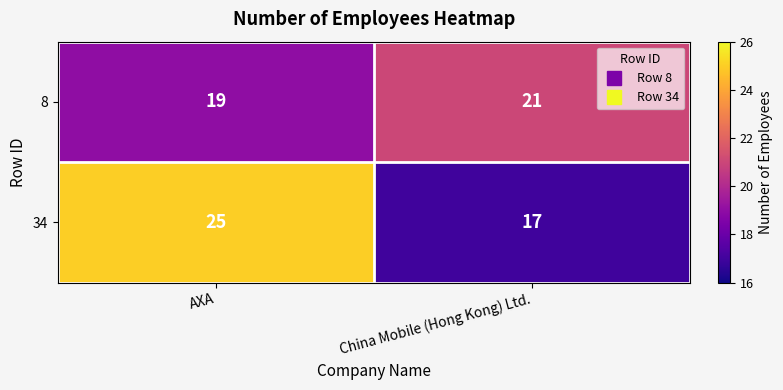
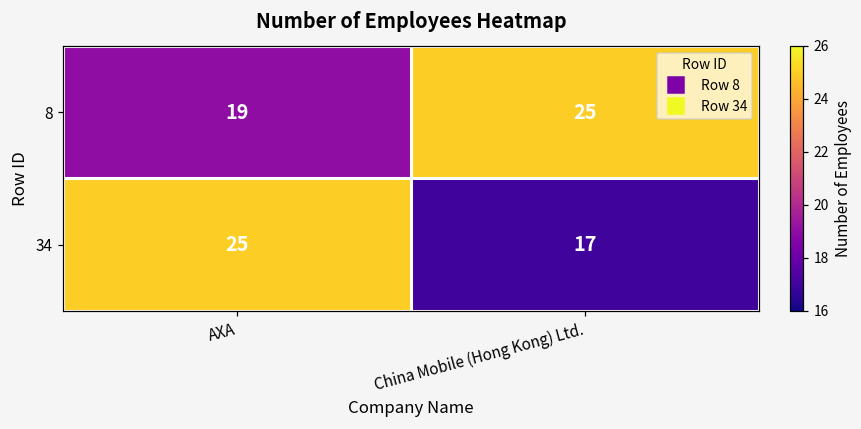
8, China Mobile (Hong Kong) Ltd.: 21 -> 25
